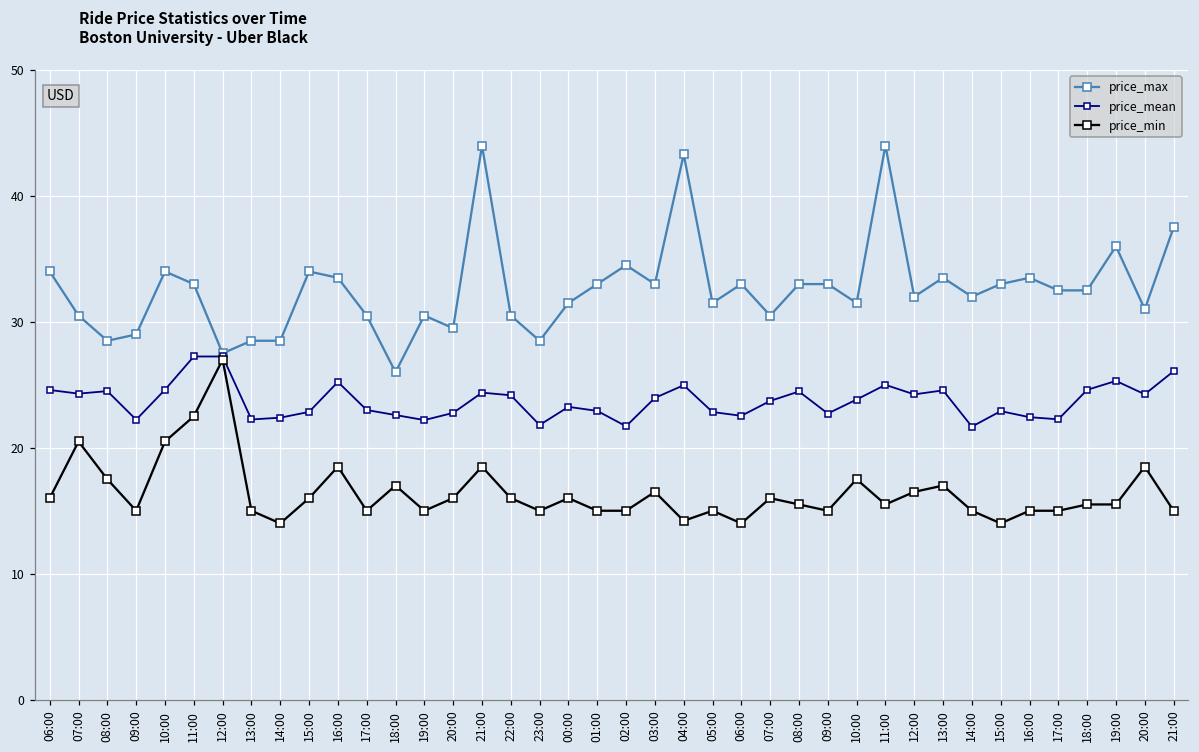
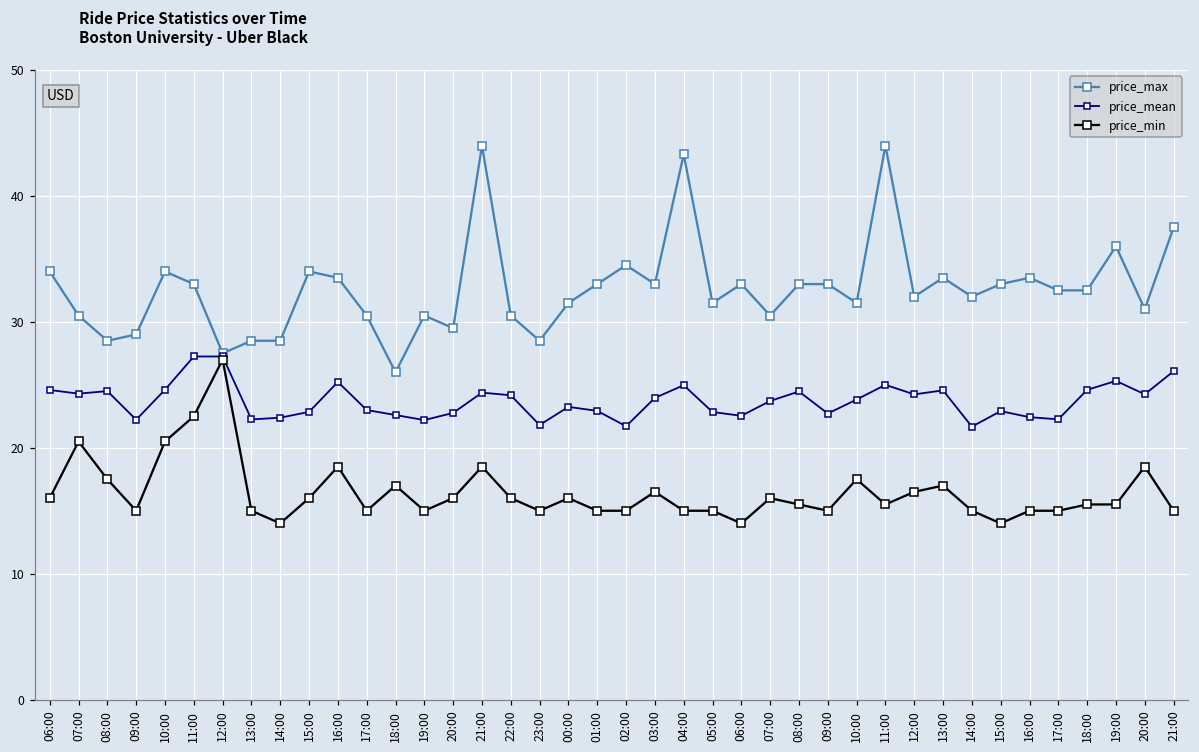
price_min, 04:00: 14.2 -> 15.0
